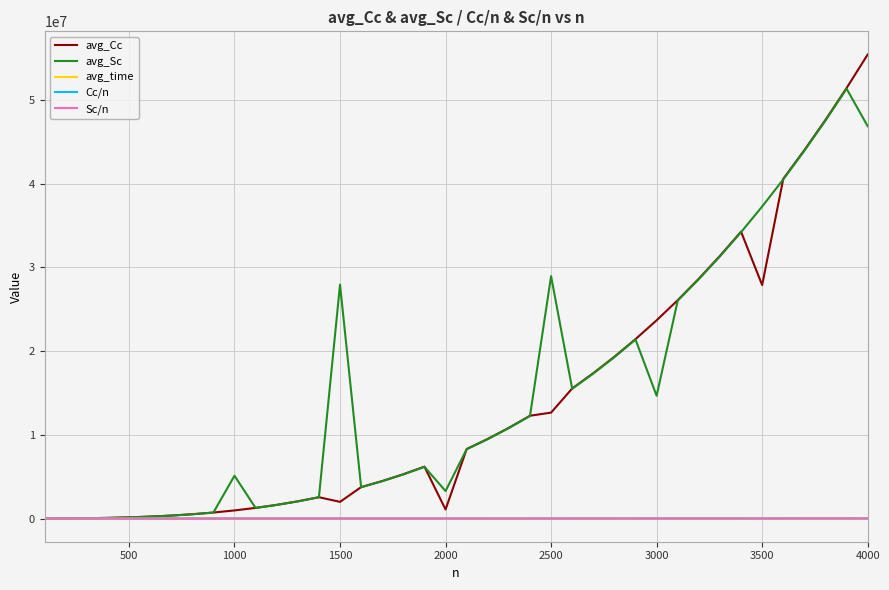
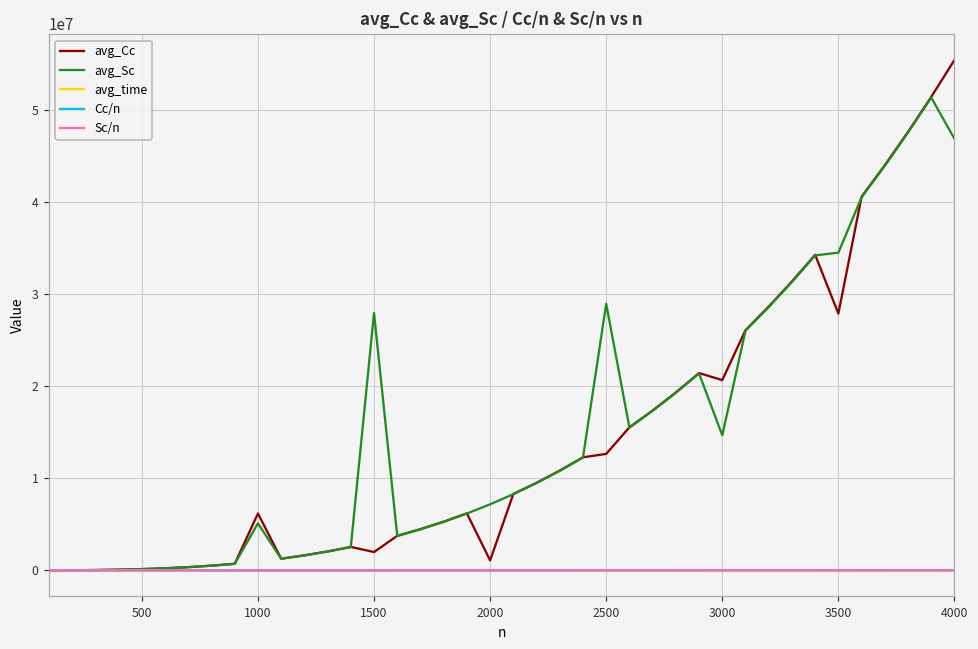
avg_Cc, 1000: 1000000 -> 6000000
avg_Sc, 2000: 3000000 -> 7000000
avg_Cc, 3000: 24000000 -> 21000000
avg_Sc, 3500: 37000000 -> 34000000
